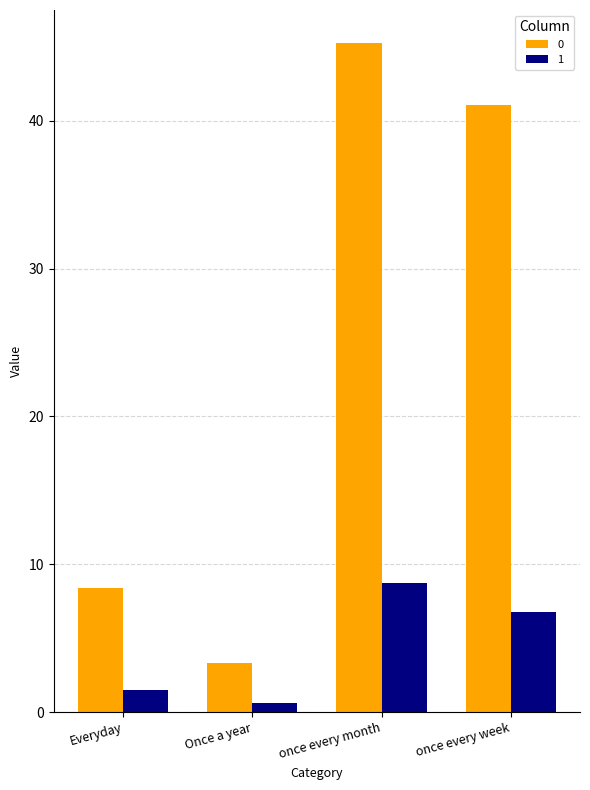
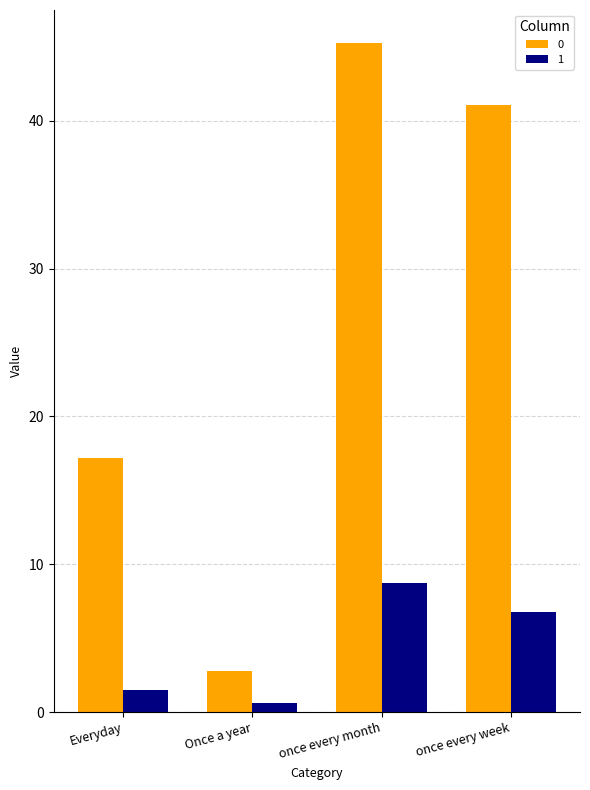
0, Everyday: 8.4 -> 17.2
0, Once a year: 3.4 -> 2.8
